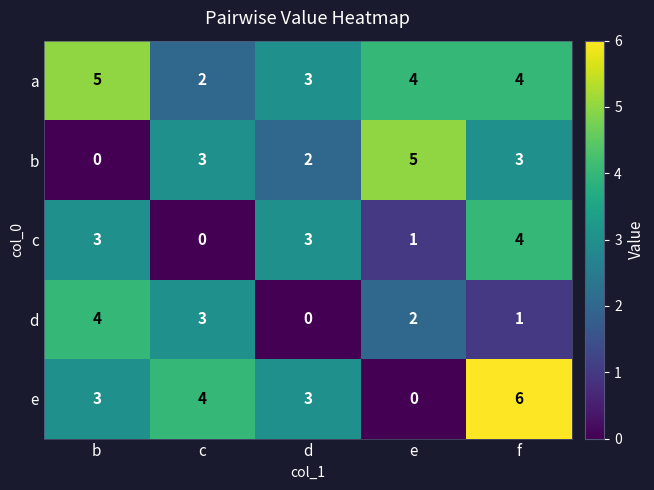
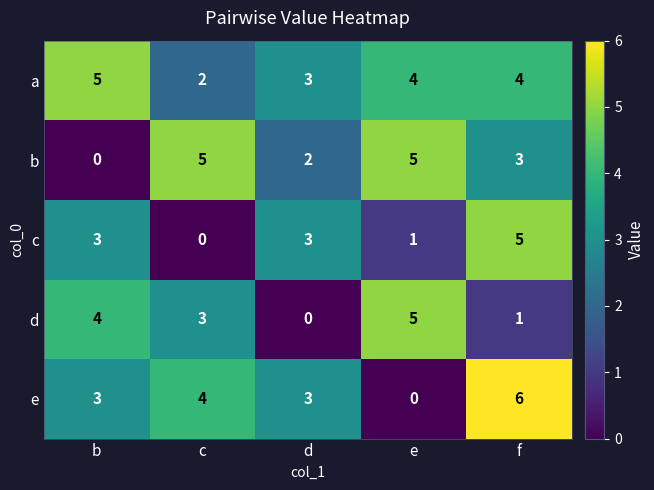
b, c: 3 -> 5
c, f: 4 -> 5
d, e: 2 -> 5
